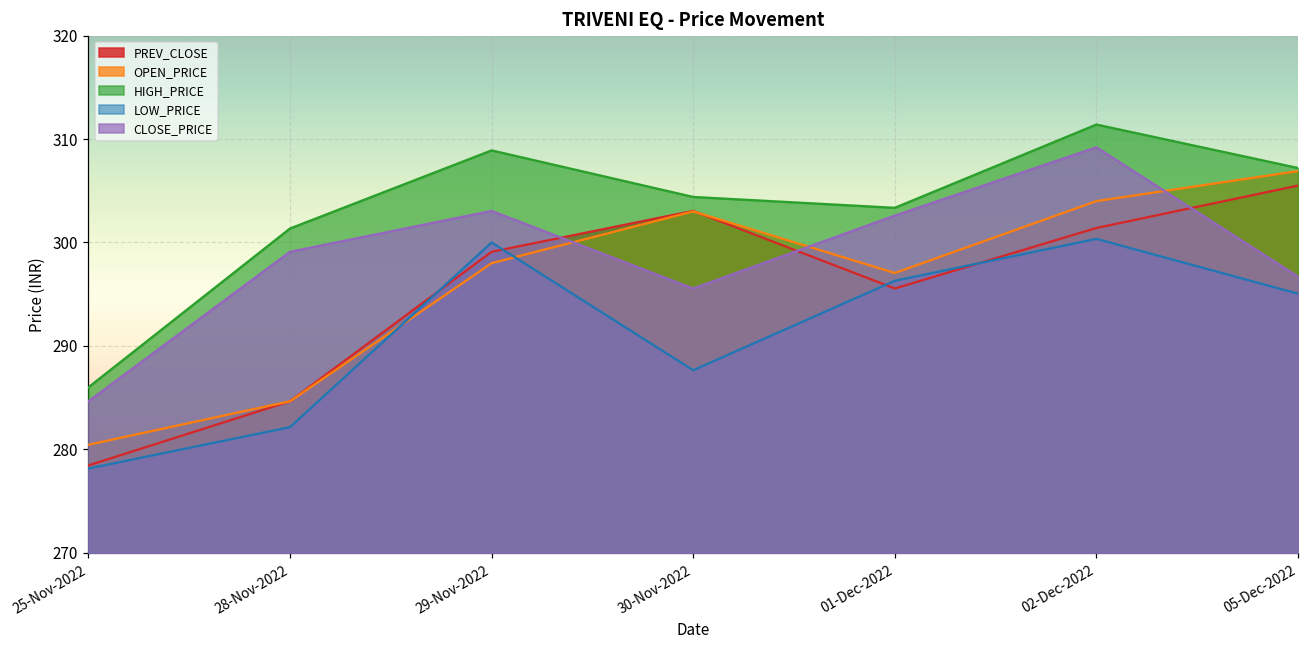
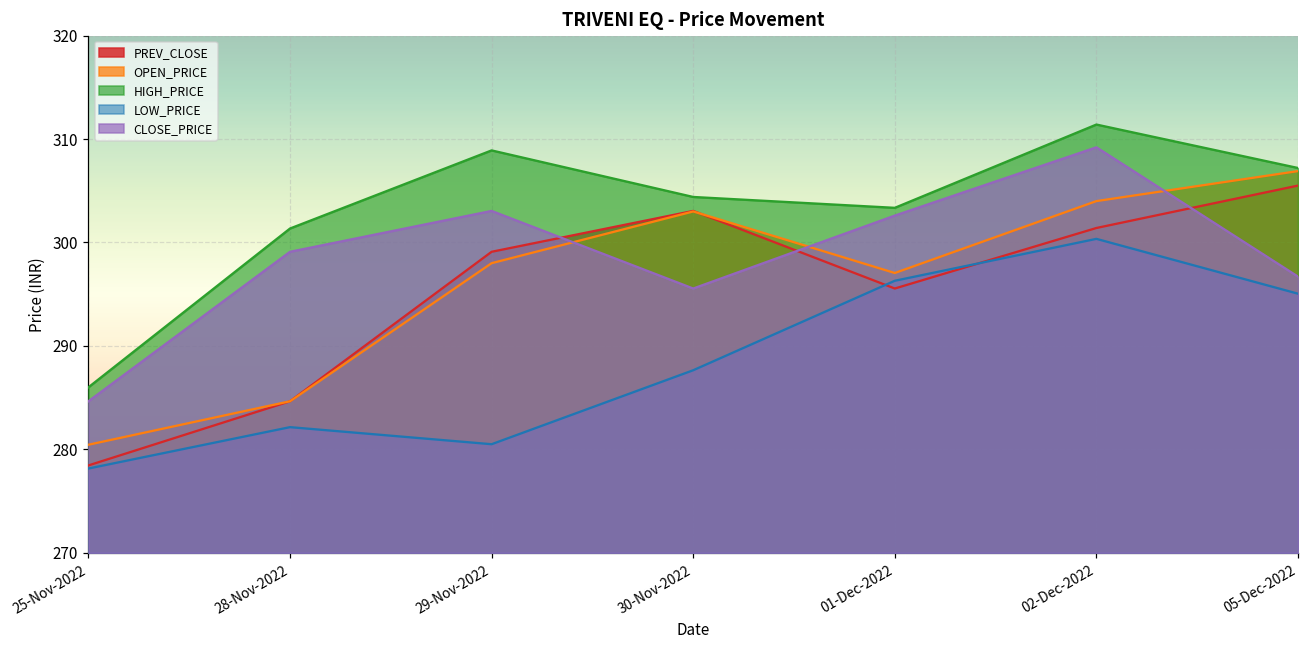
LOW_PRICE, 29-Nov-2022: 300 -> 281
